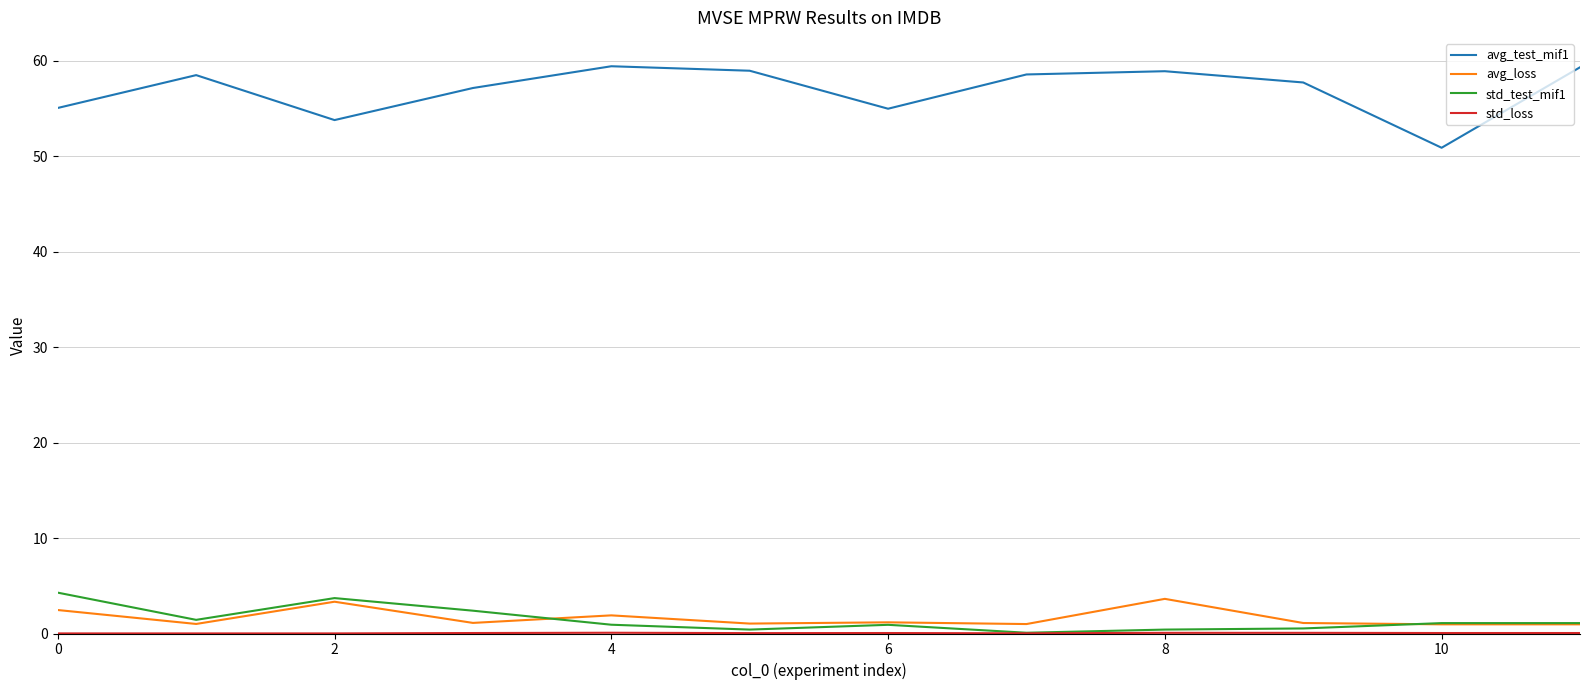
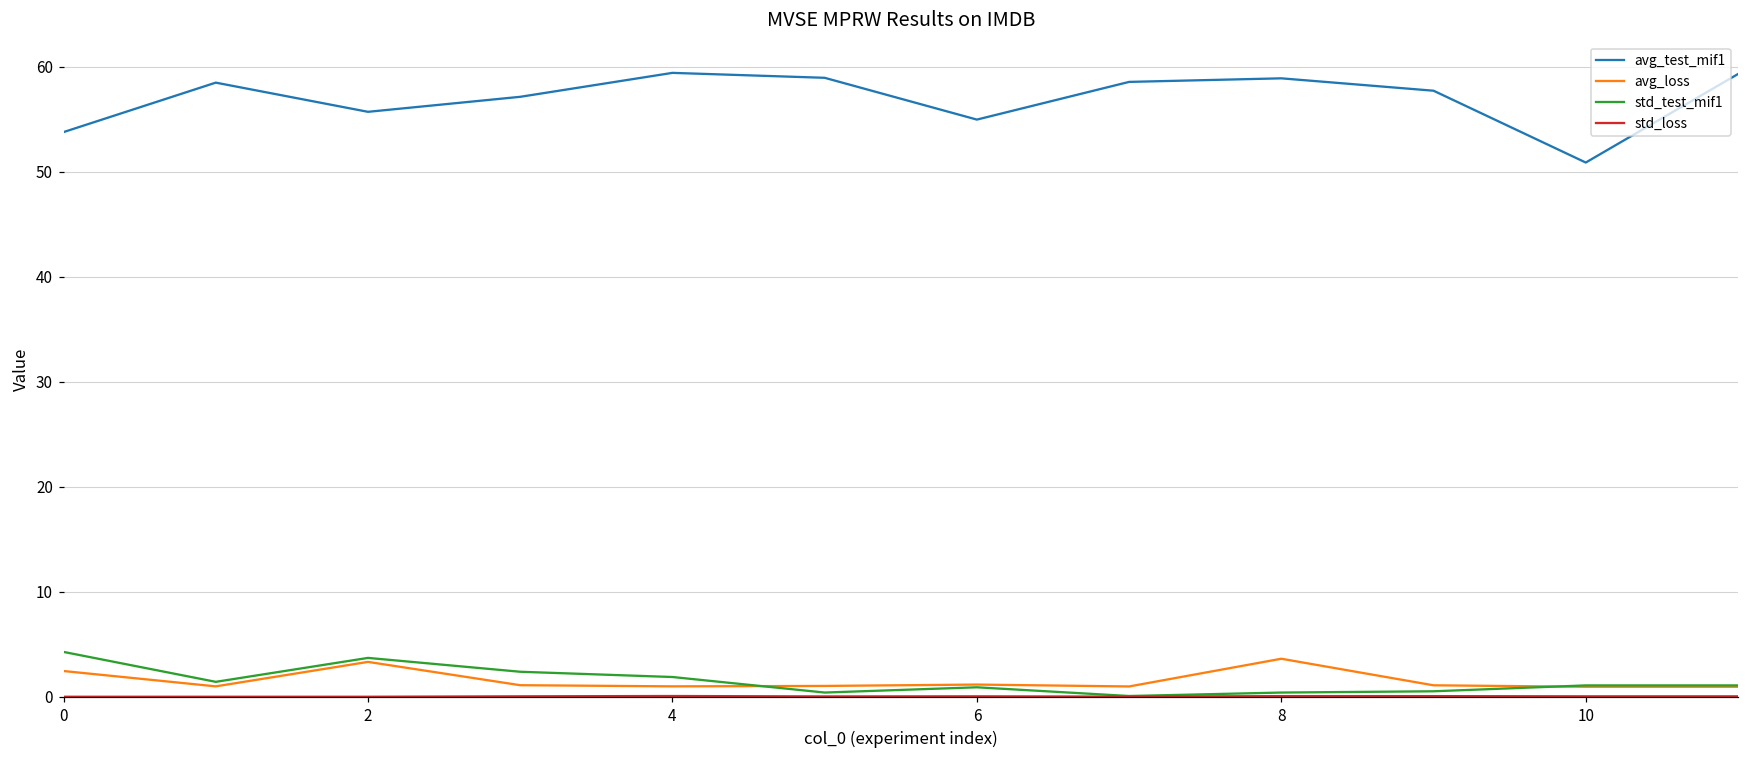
avg_test_mif1, 0: 55 -> 54
avg_test_mif1, 2: 54 -> 56
avg_loss, 4: 2 -> 1
std_test_mif1, 4: 1 -> 2
